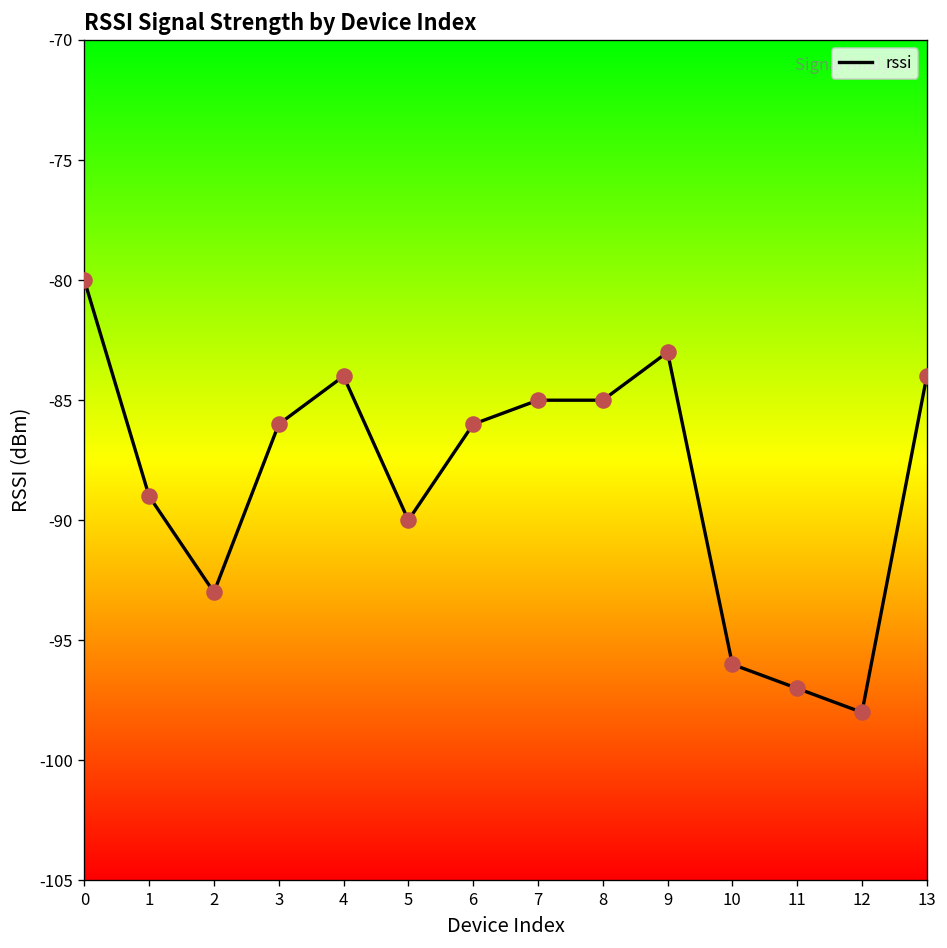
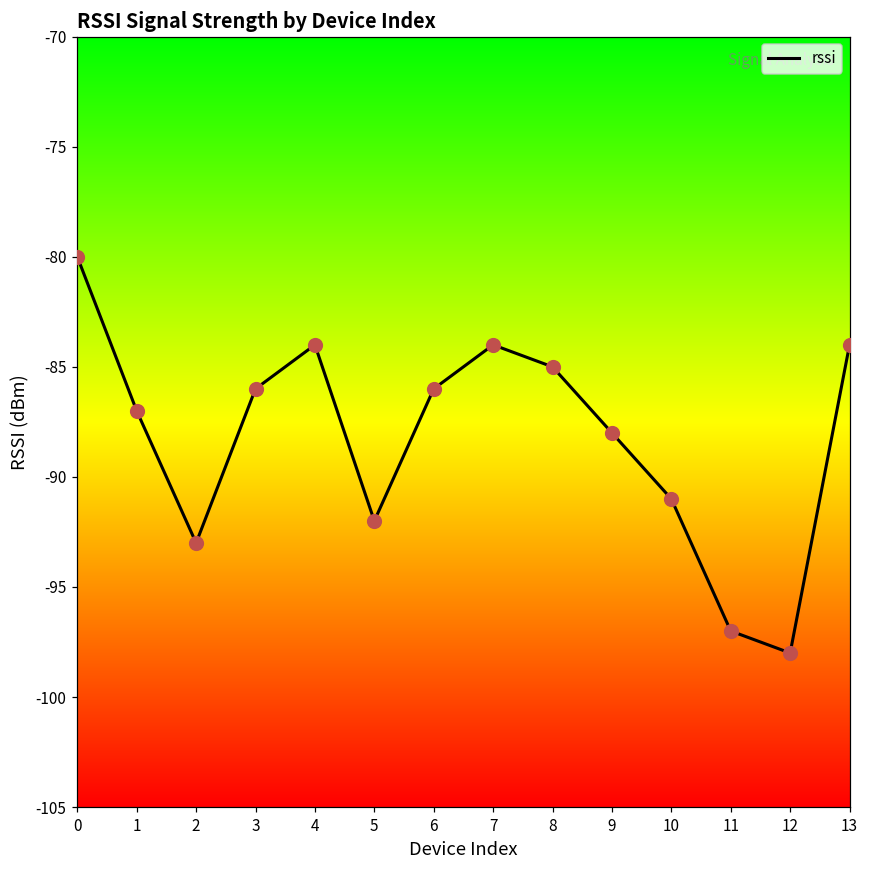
1: -89 -> -87
5: -90 -> -92
7: -85 -> -84
9: -83 -> -88
10: -96 -> -91
